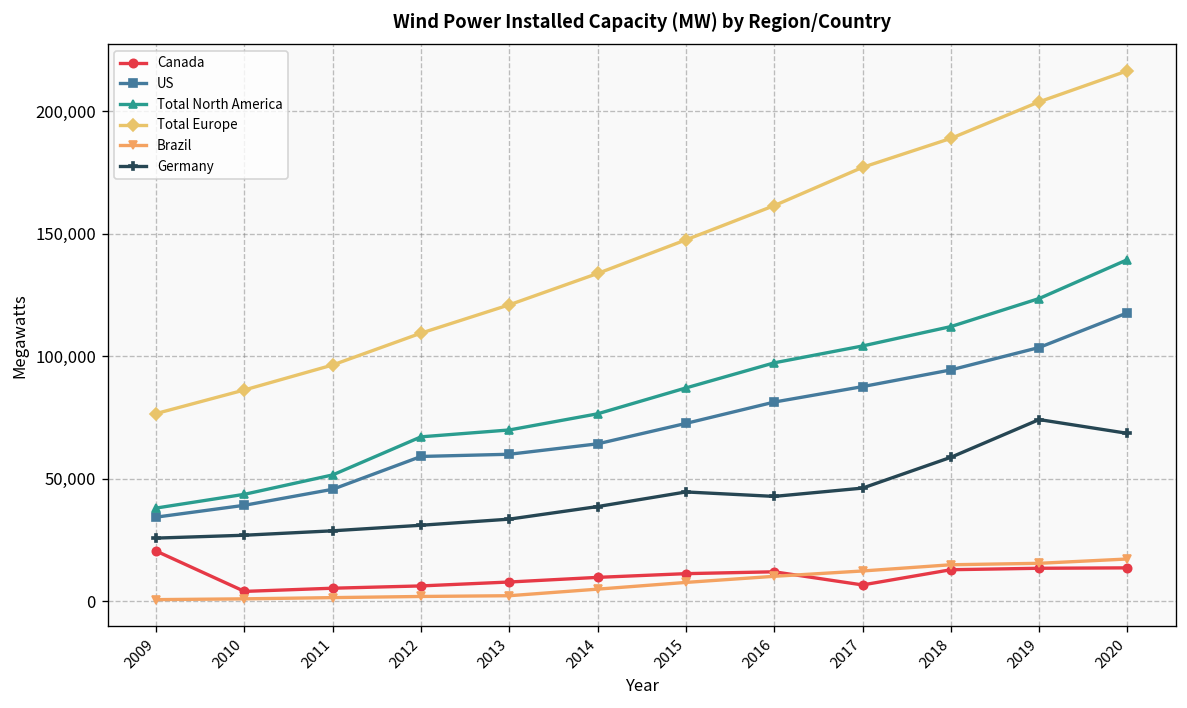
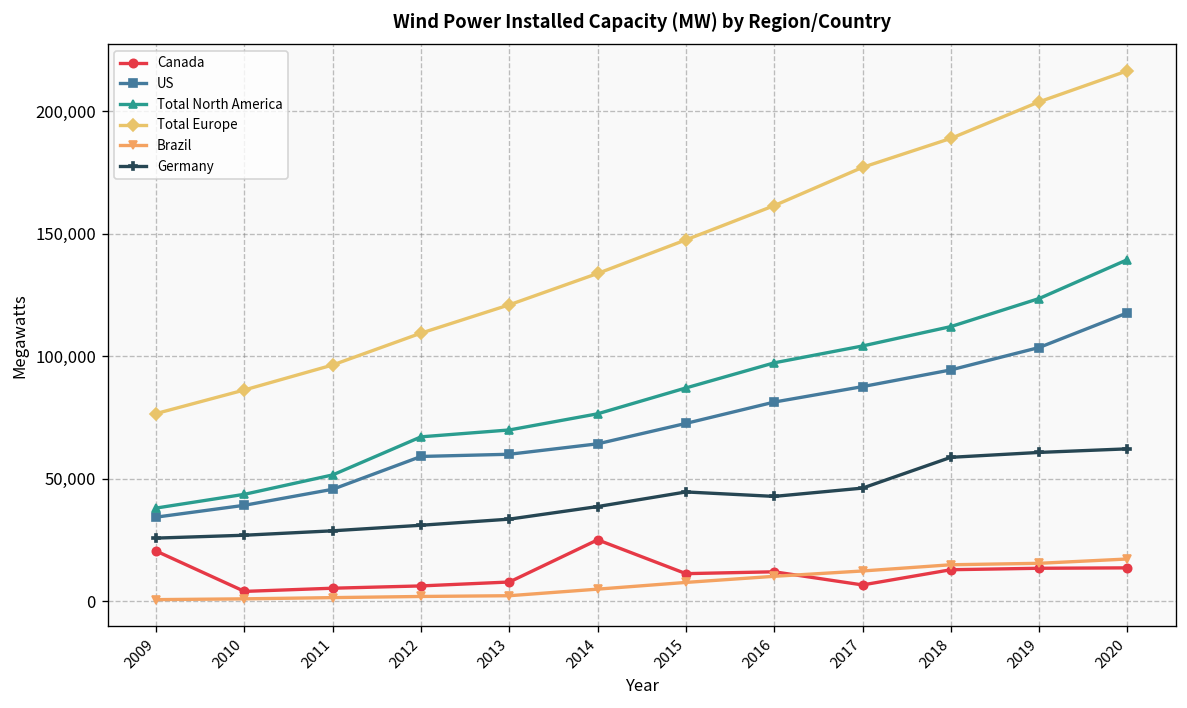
Canada, 2014: 10,000 -> 25,000
Germany, 2019: 74,000 -> 61,000
Germany, 2020: 69,000 -> 62,000
